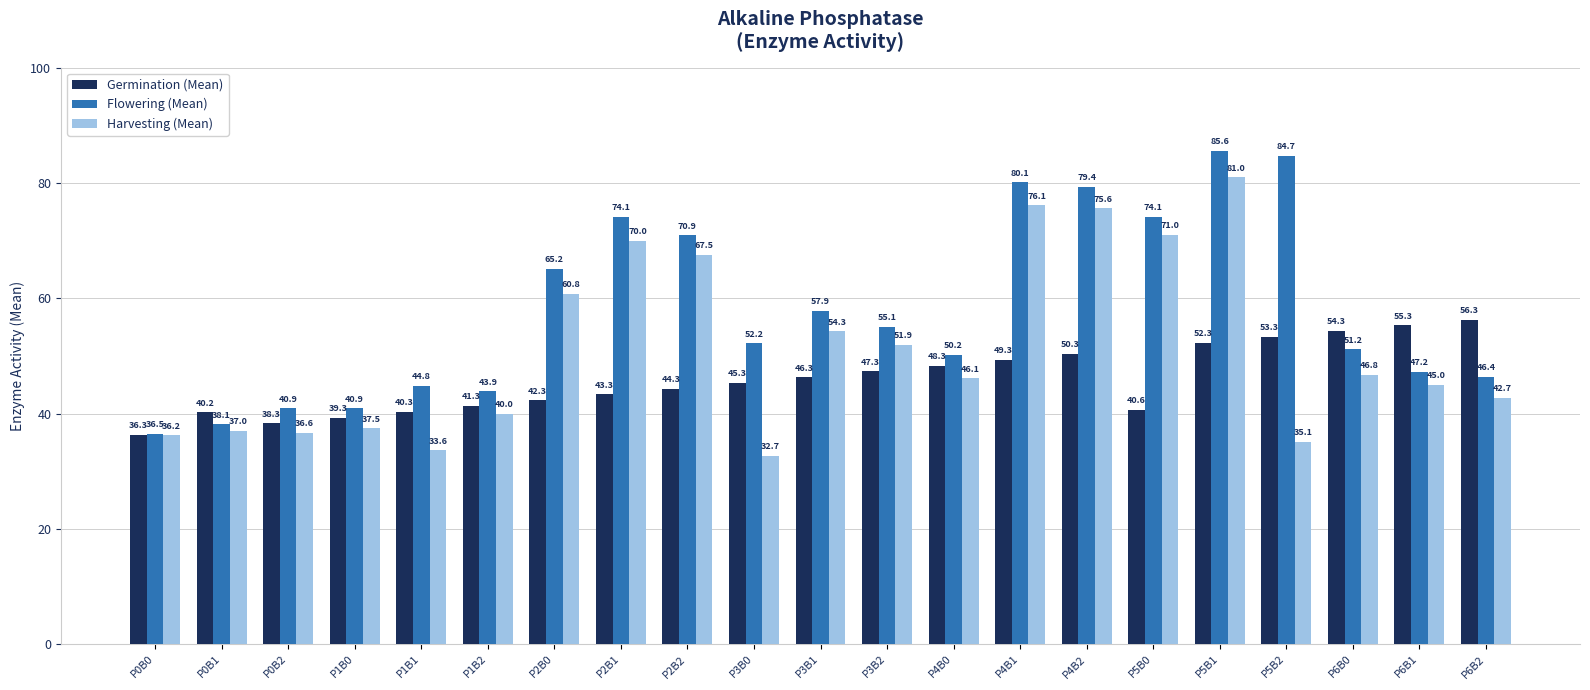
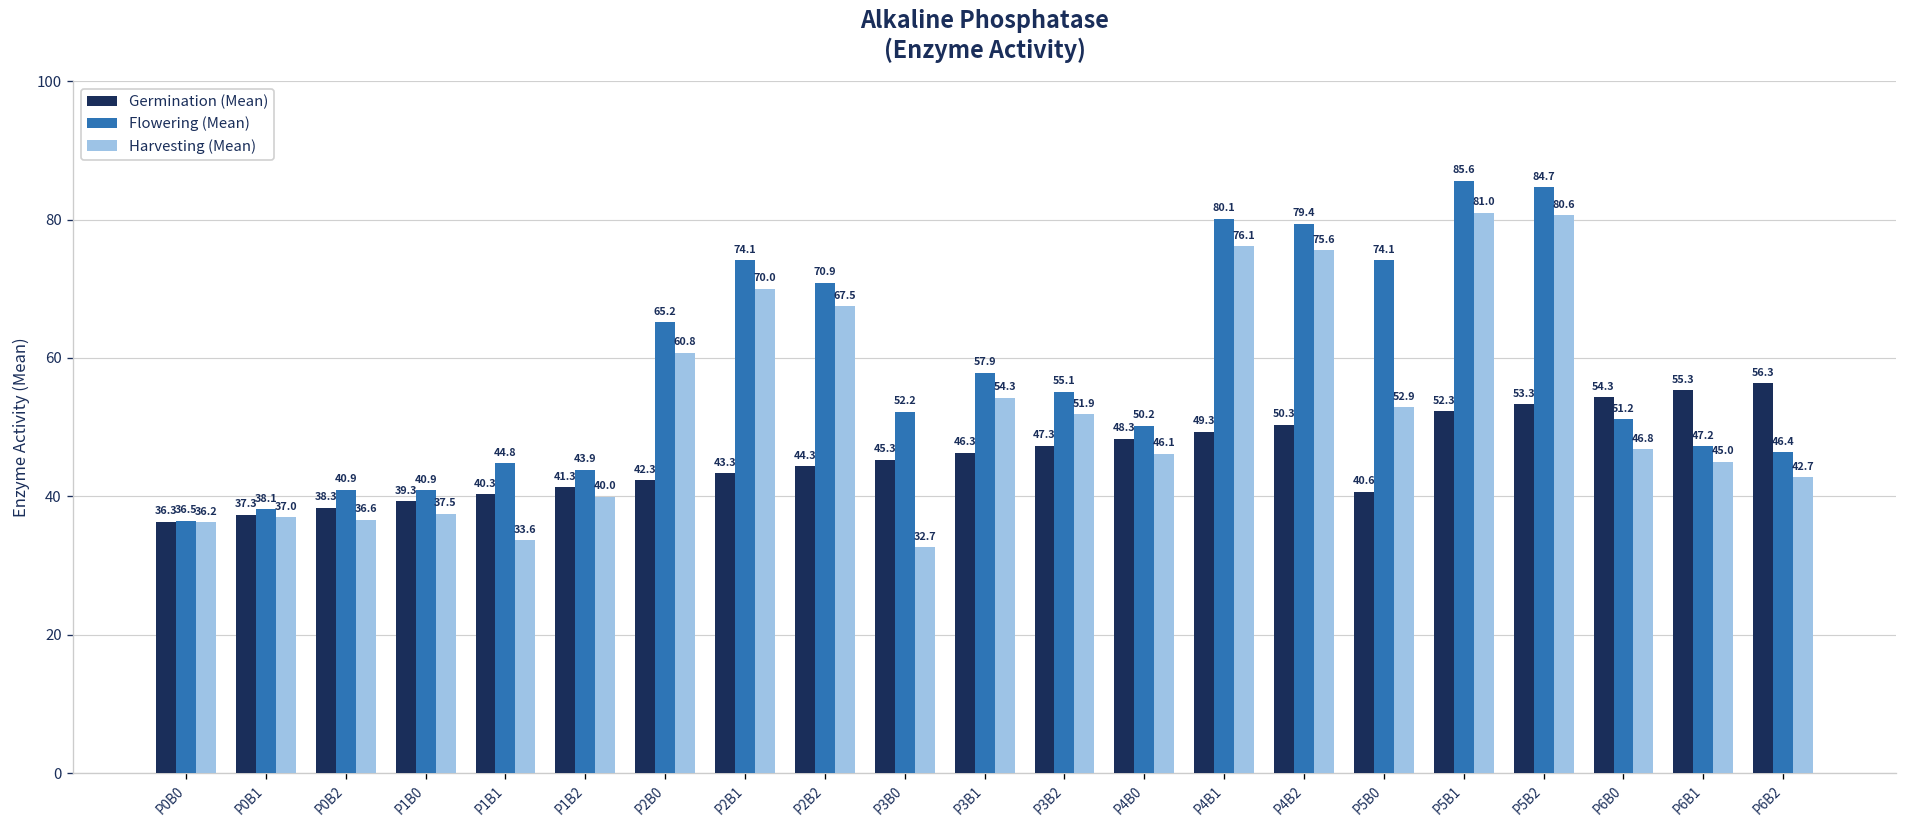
Germination (Mean), P0B1: 40.2 -> 37.3
Harvesting (Mean), P5B0: 71.0 -> 52.9
Harvesting (Mean), P5B2: 35.1 -> 80.6
